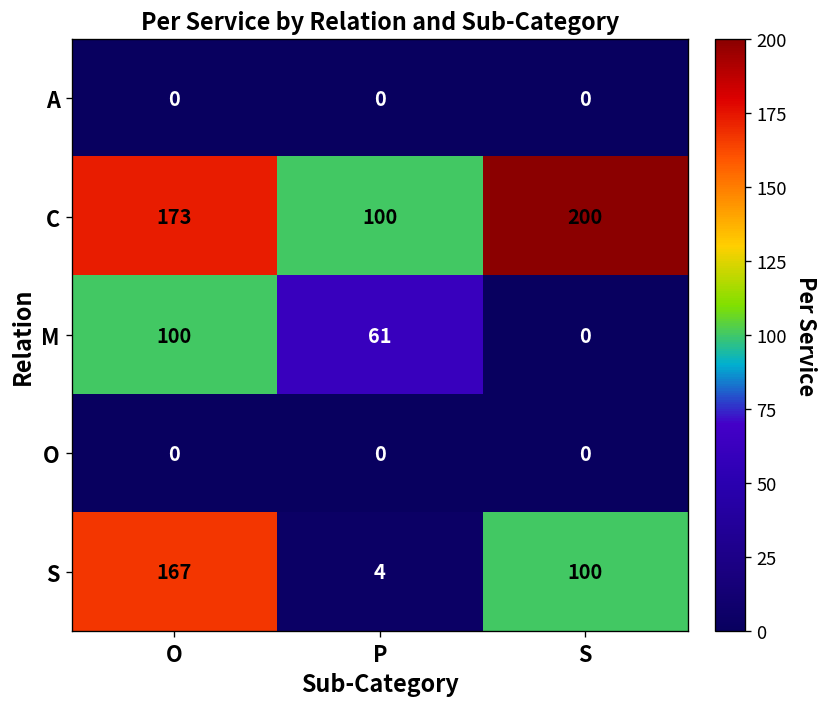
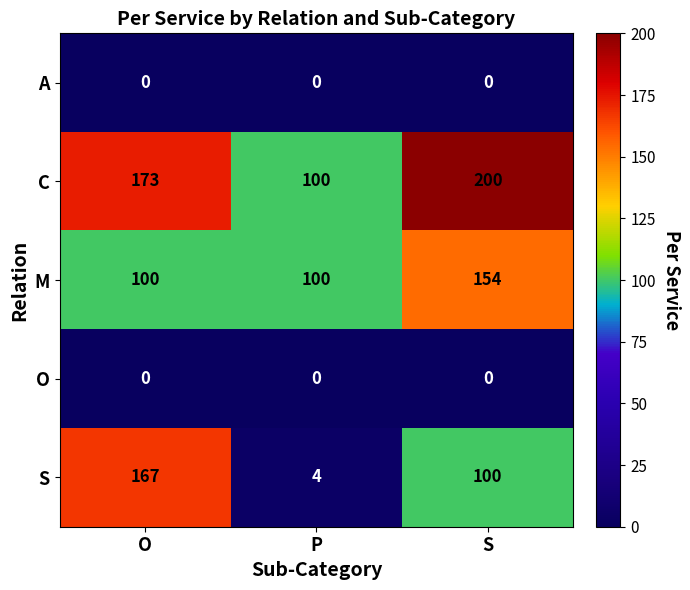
M, P: 61 -> 100
M, S: 0 -> 154
